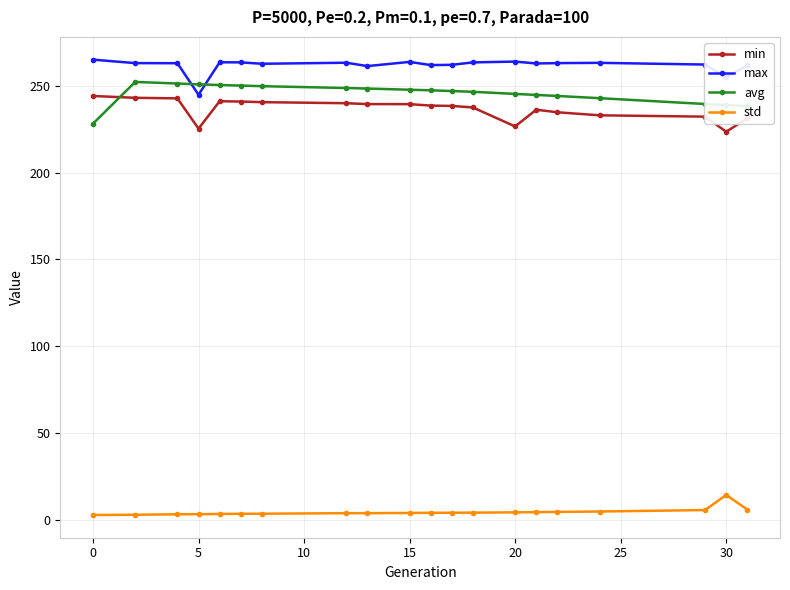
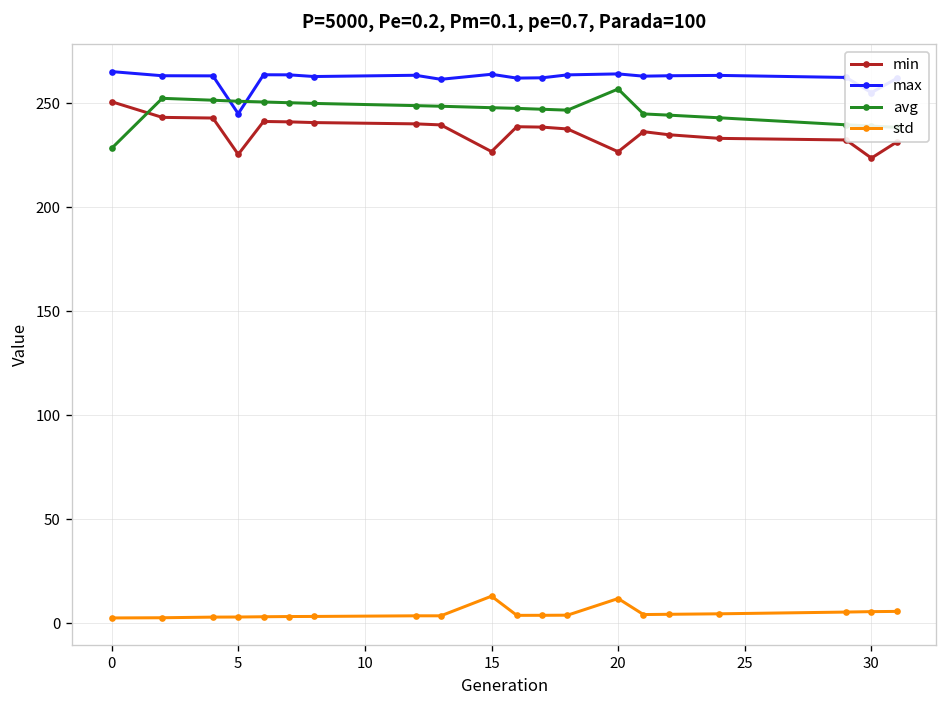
min, 0: 244 -> 251
min, 15: 239 -> 227
std, 15: 4 -> 13
avg, 20: 245 -> 257
std, 20: 4 -> 12
std, 30: 14 -> 6
